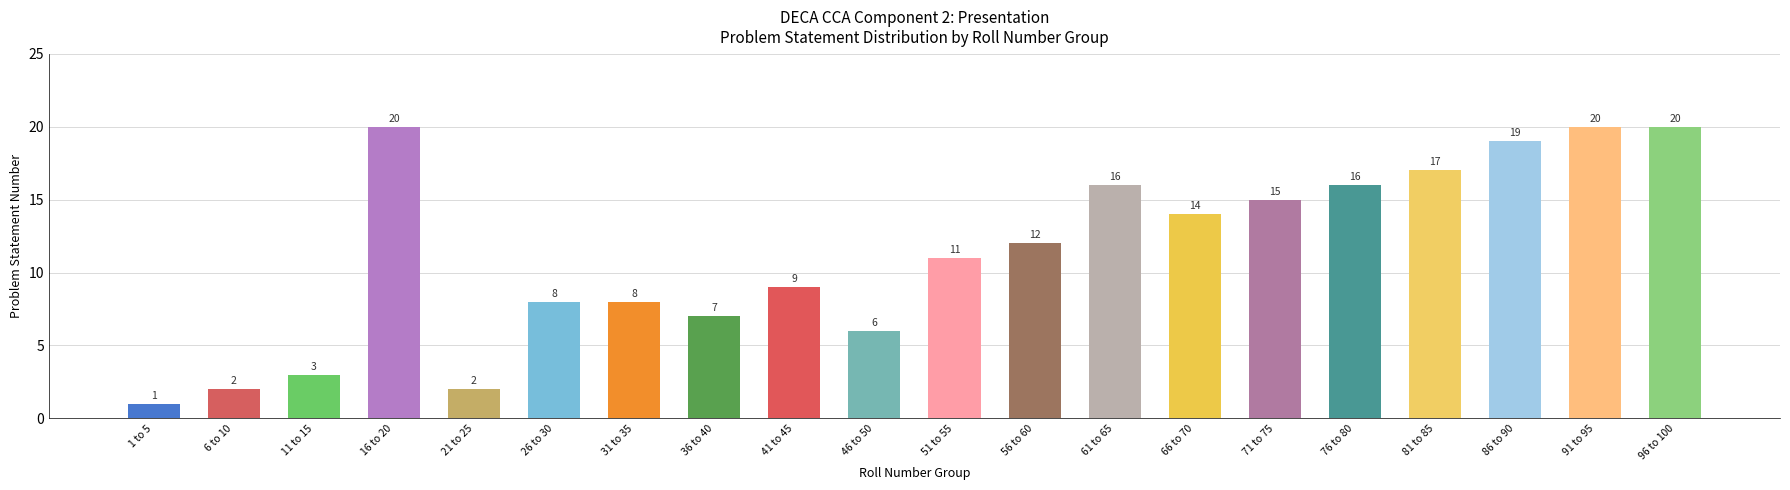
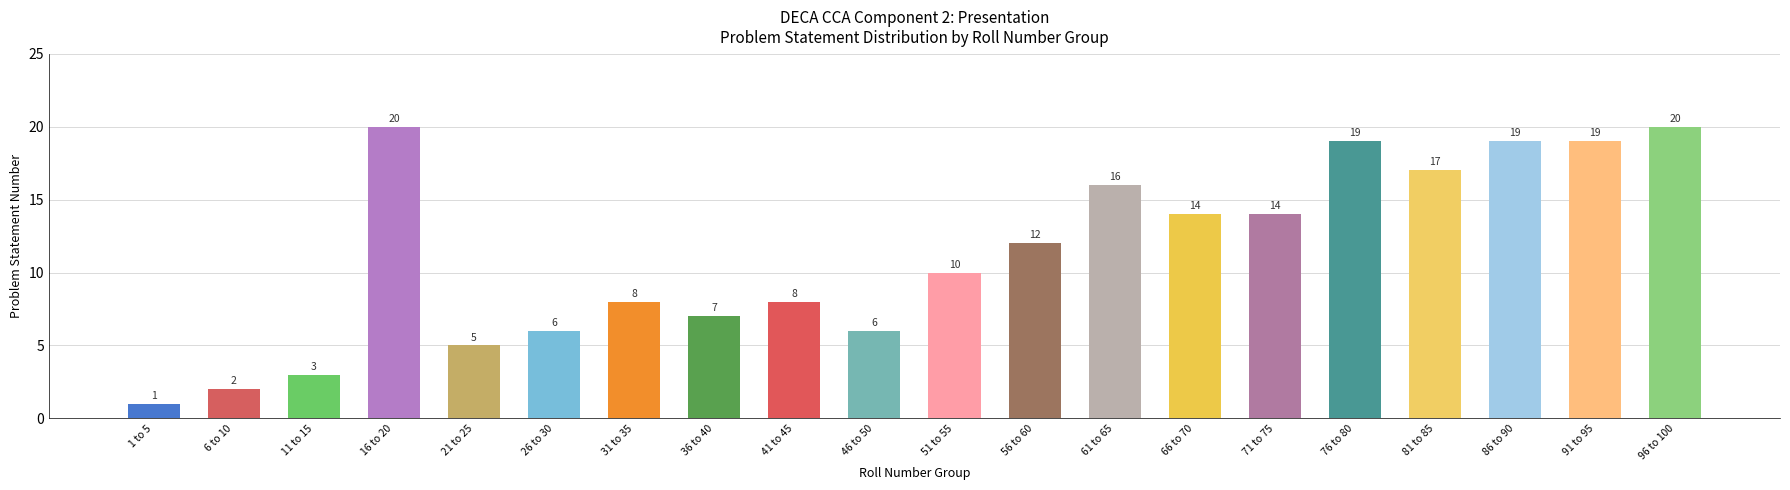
21 to 25: 2 -> 5
26 to 30: 8 -> 6
41 to 45: 9 -> 8
51 to 55: 11 -> 10
71 to 75: 15 -> 14
76 to 80: 16 -> 19
91 to 95: 20 -> 19
